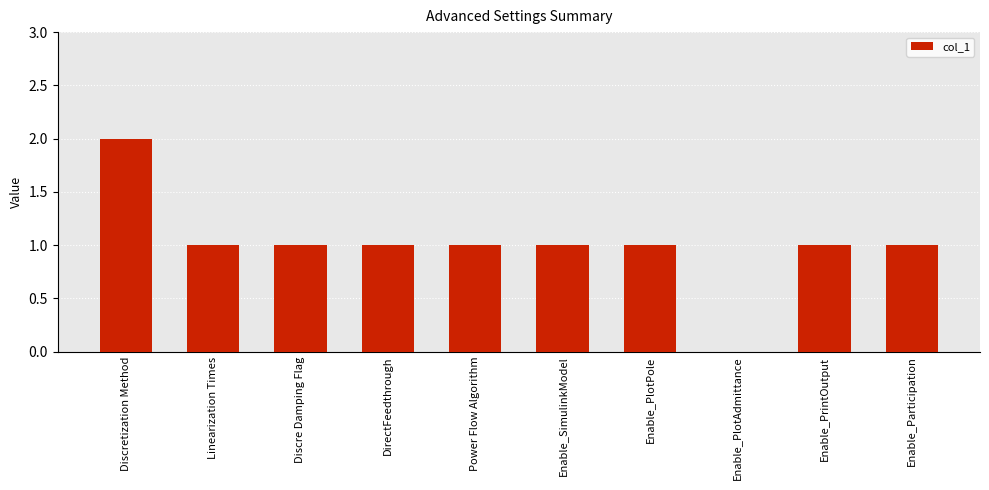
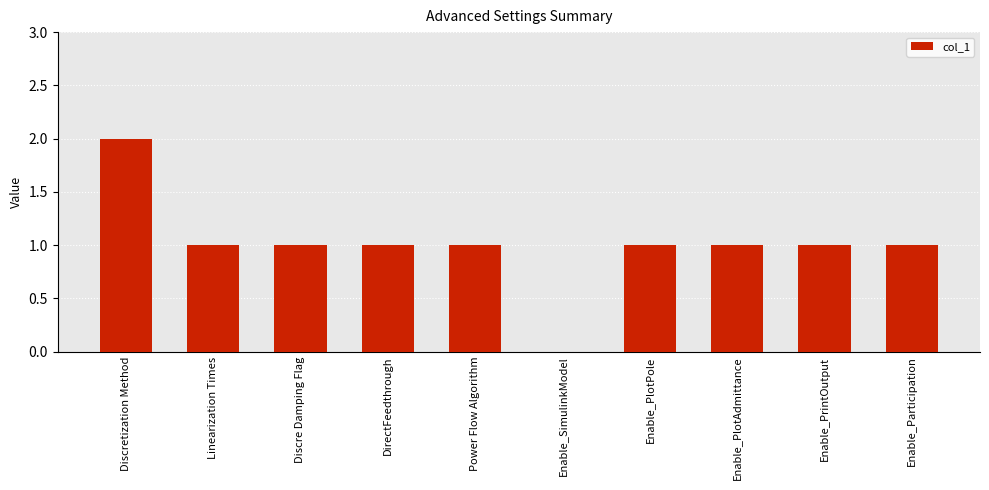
Enable_SimulinkModel: 1 -> 0
Enable_PlotAdmittance: 0 -> 1
